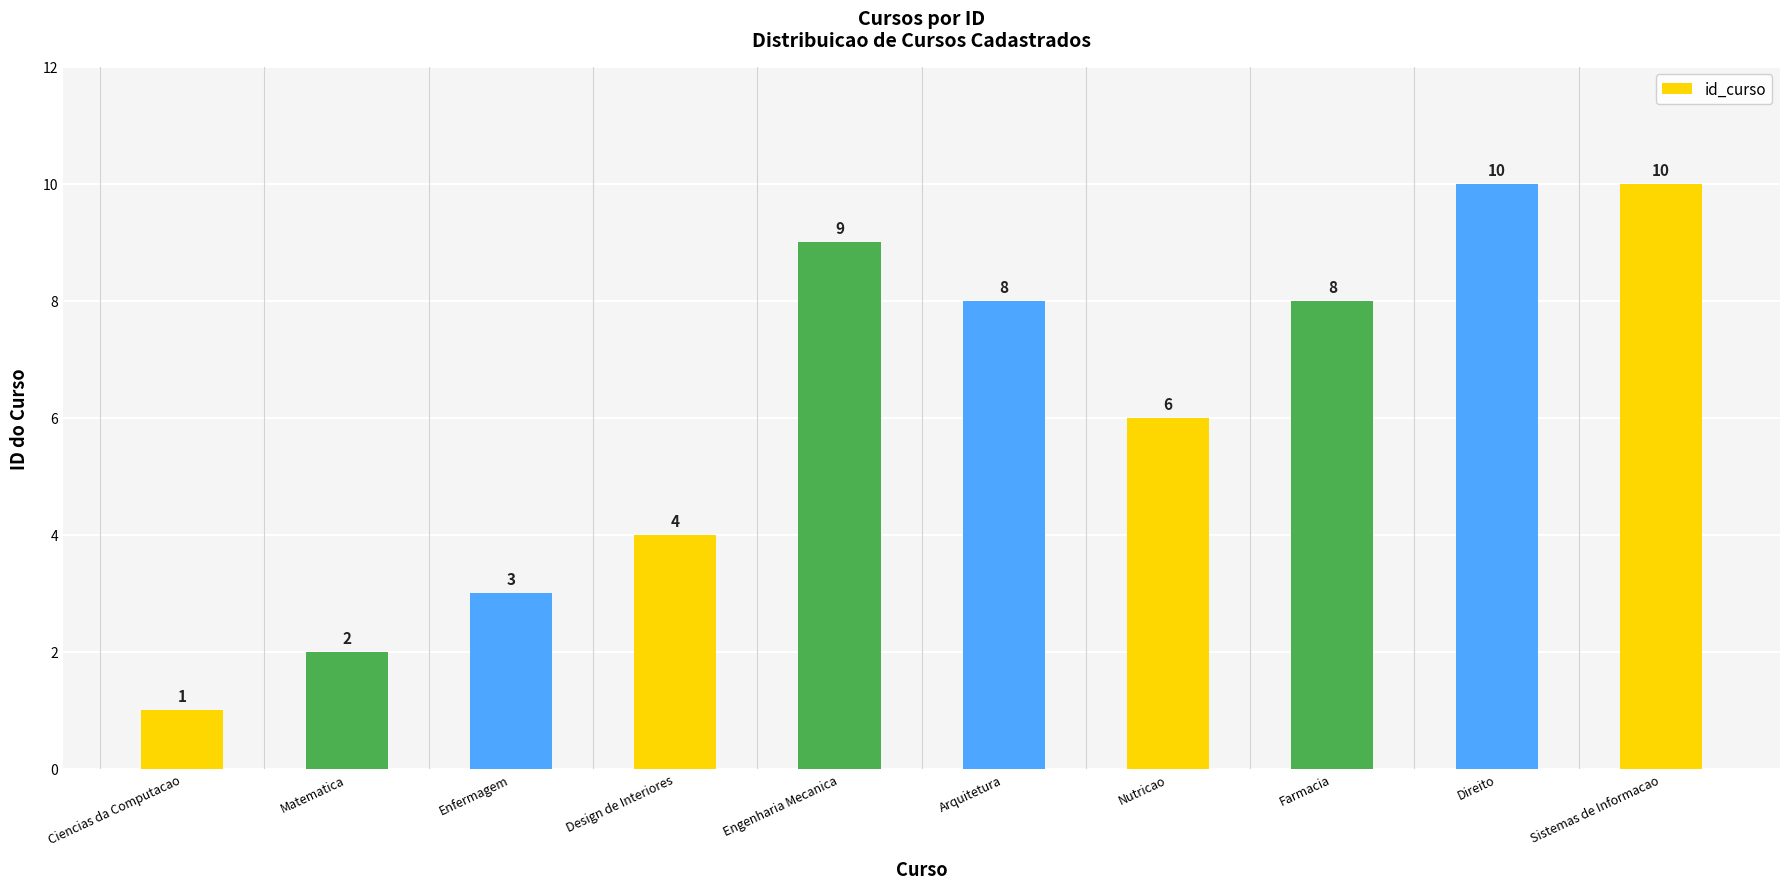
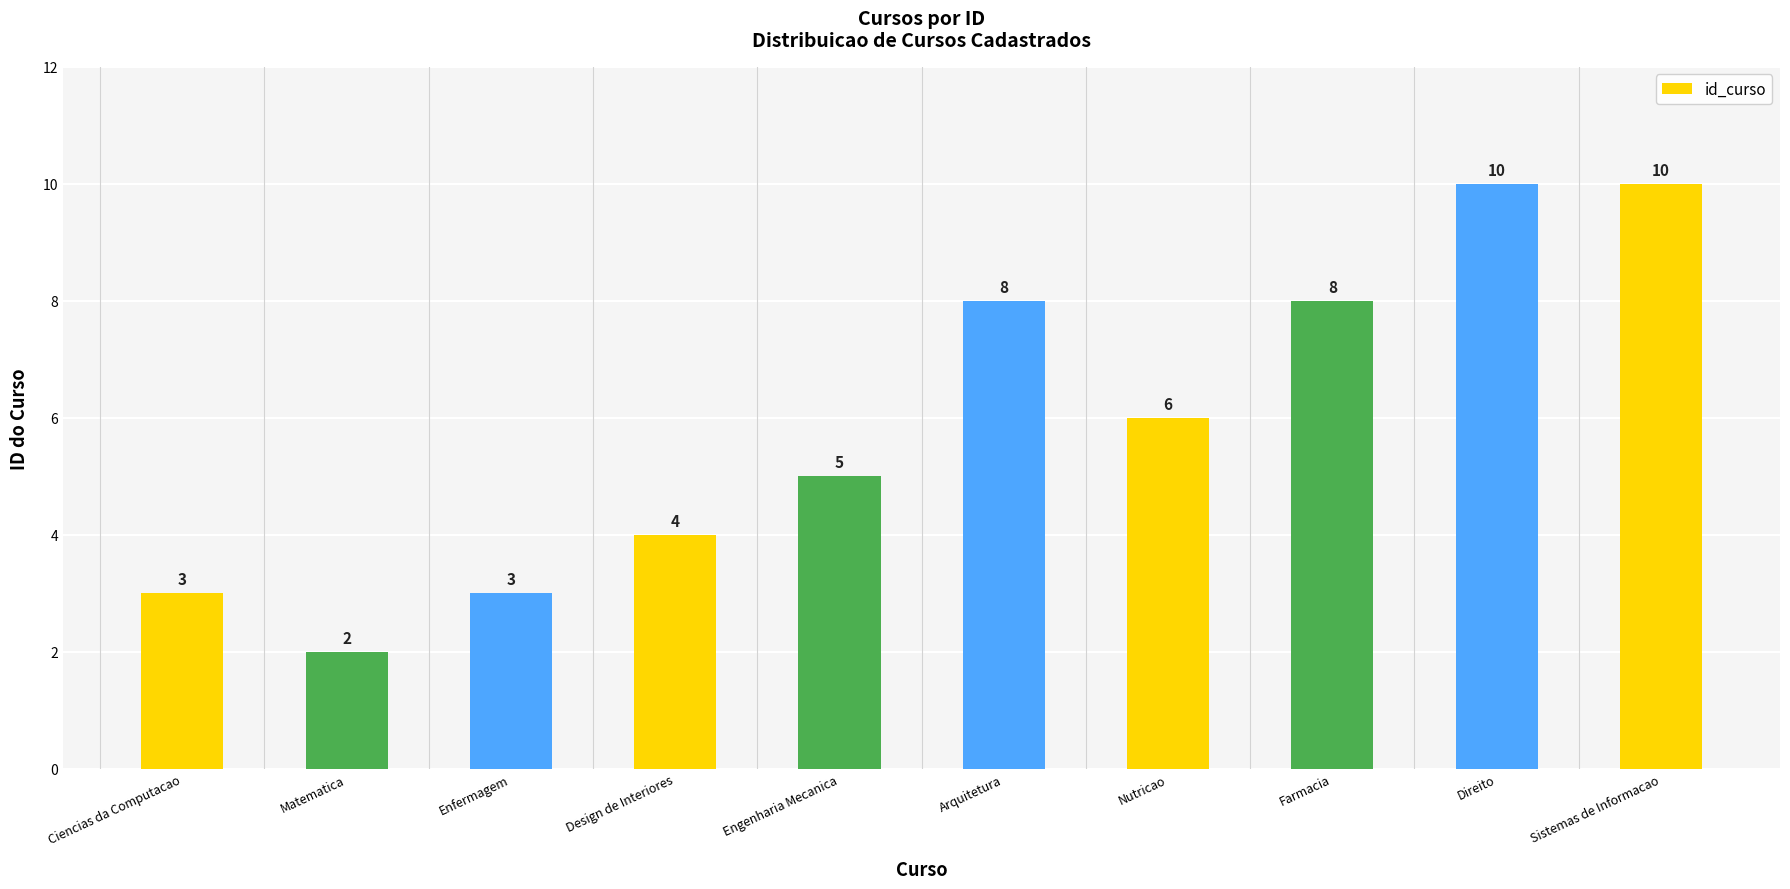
Ciencias da Computacao: 1 -> 3
Engenharia Mecanica: 9 -> 5
